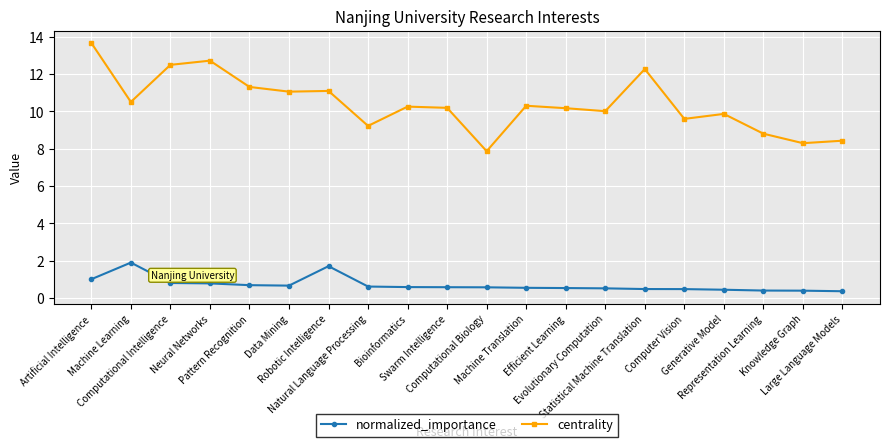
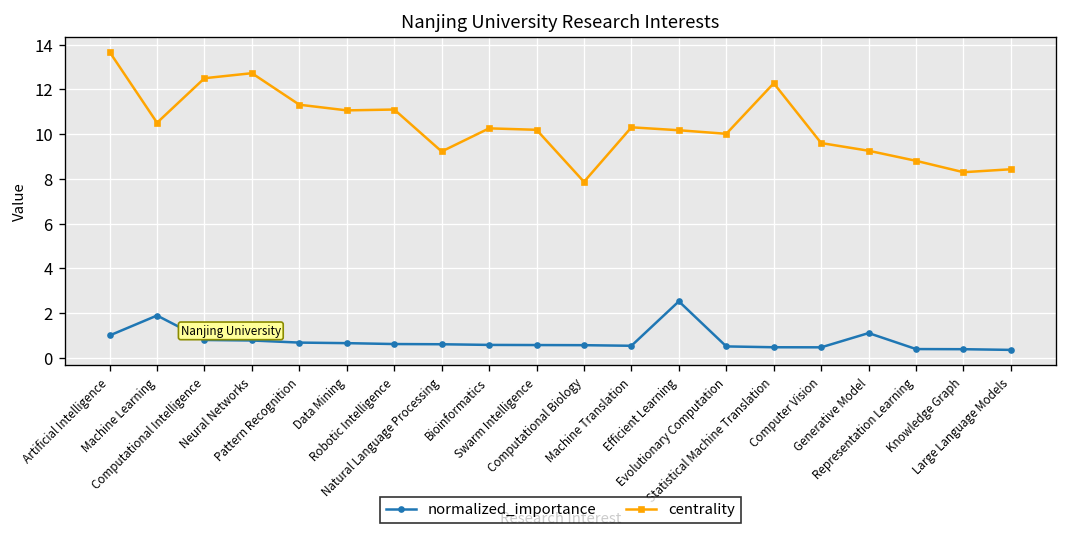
normalized_importance, Robotic Intelligence: 1.7 -> 0.6
normalized_importance, Efficient Learning: 0.5 -> 2.5
normalized_importance, Generative Model: 0.4 -> 1.1
centrality, Generative Model: 9.9 -> 9.3
